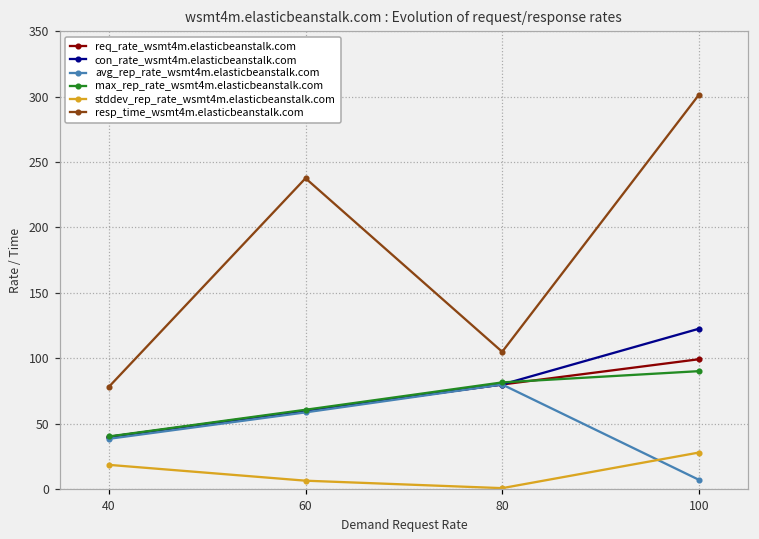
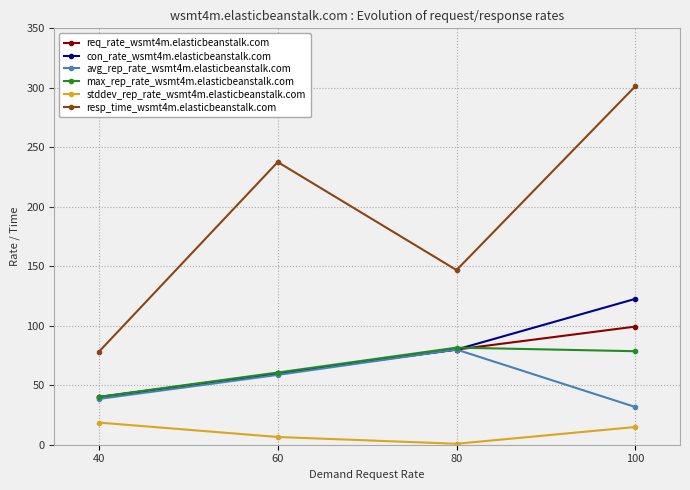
resp_time_wsmt4m.elasticbeanstalk.com, 80: 105 -> 147
avg_rep_rate_wsmt4m.elasticbeanstalk.com, 100: 7 -> 32
max_rep_rate_wsmt4m.elasticbeanstalk.com, 100: 90 -> 79
stddev_rep_rate_wsmt4m.elasticbeanstalk.com, 100: 28 -> 15
